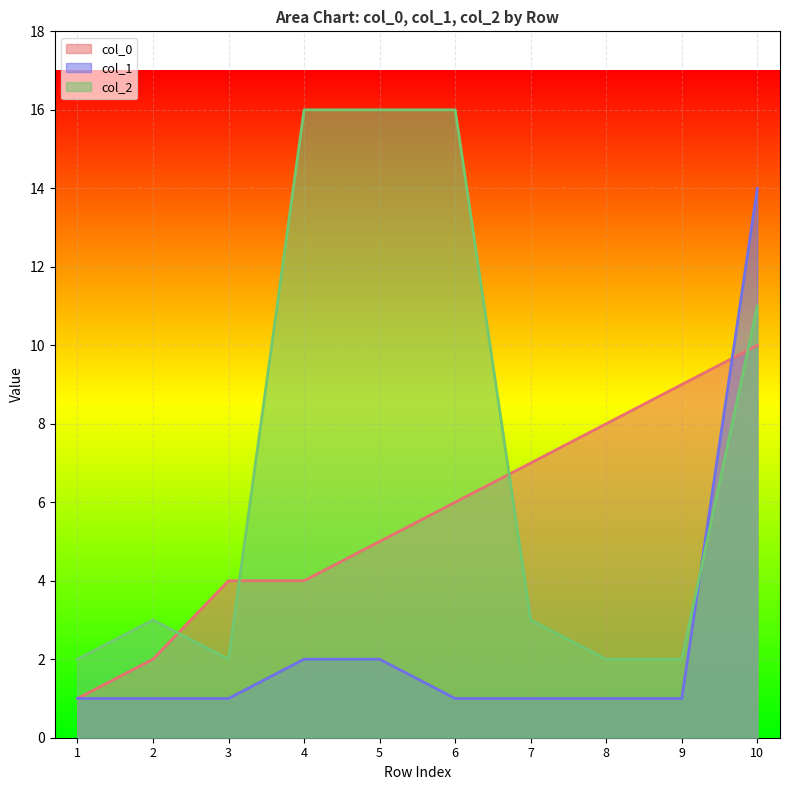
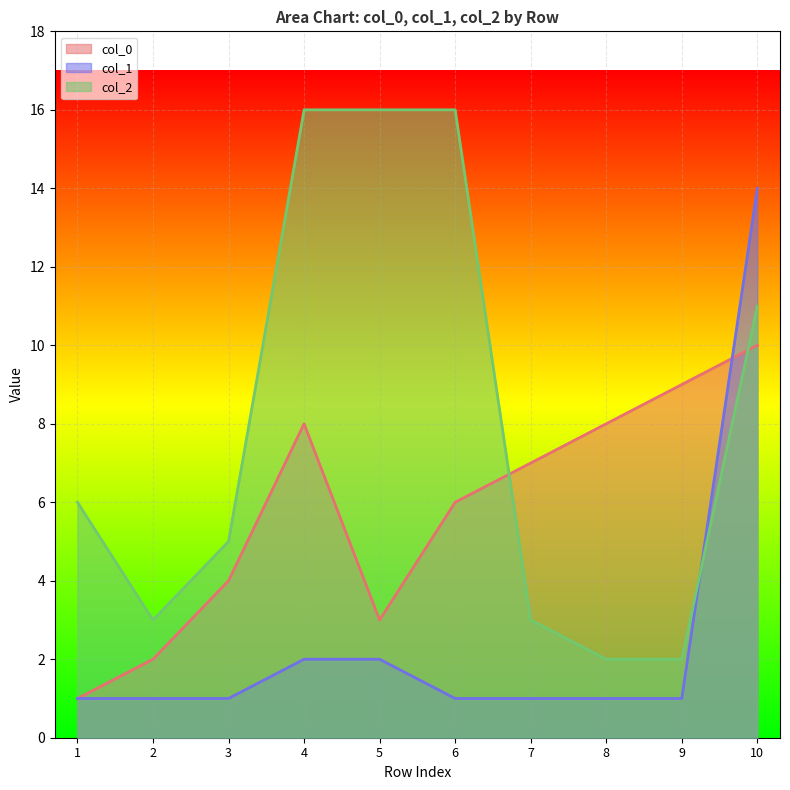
col_2, 1: 2 -> 6
col_2, 3: 2 -> 5
col_0, 4: 4 -> 8
col_0, 5: 5 -> 3
